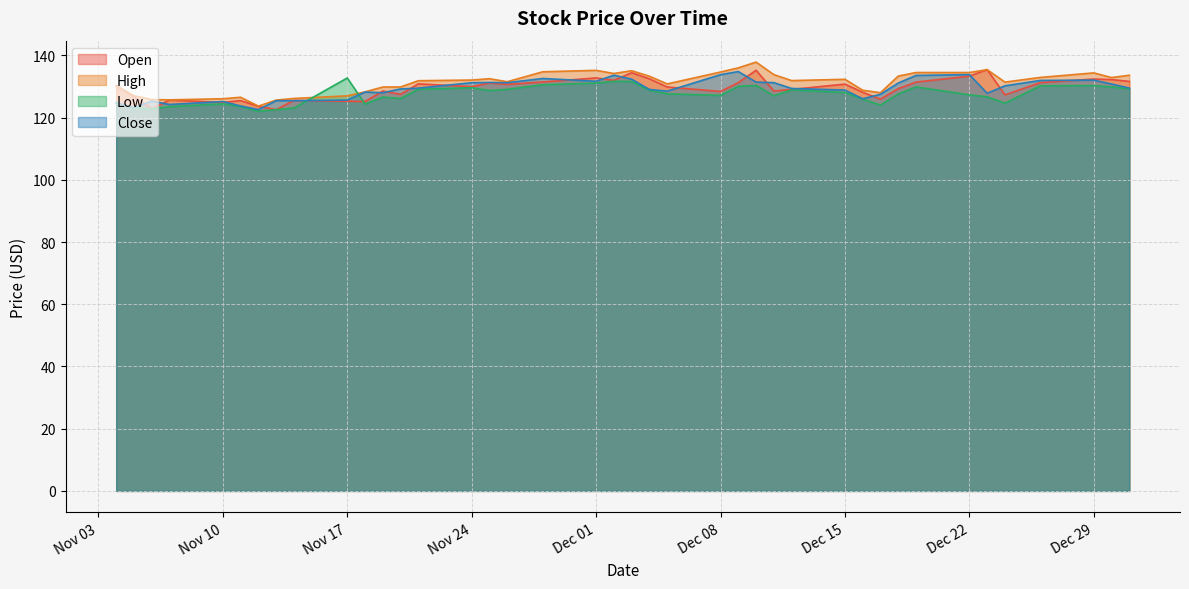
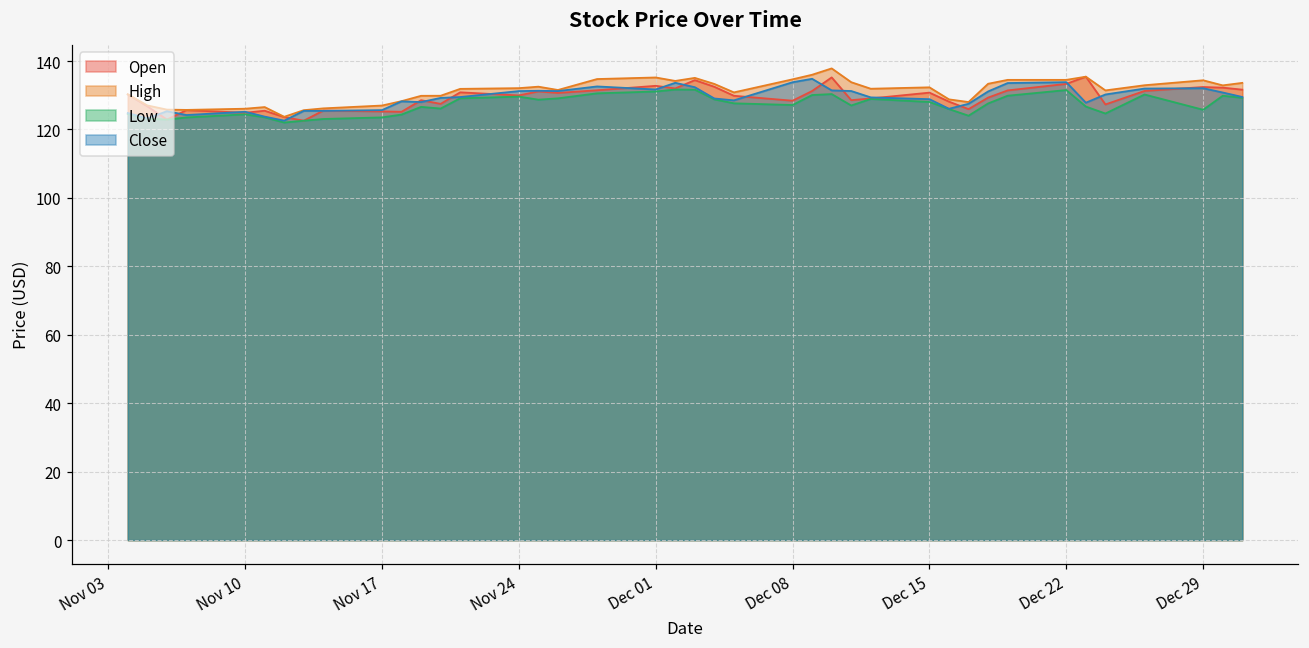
Low, Nov 17: 133 -> 124
Low, Dec 22: 127 -> 132
Low, Dec 29: 130 -> 126
